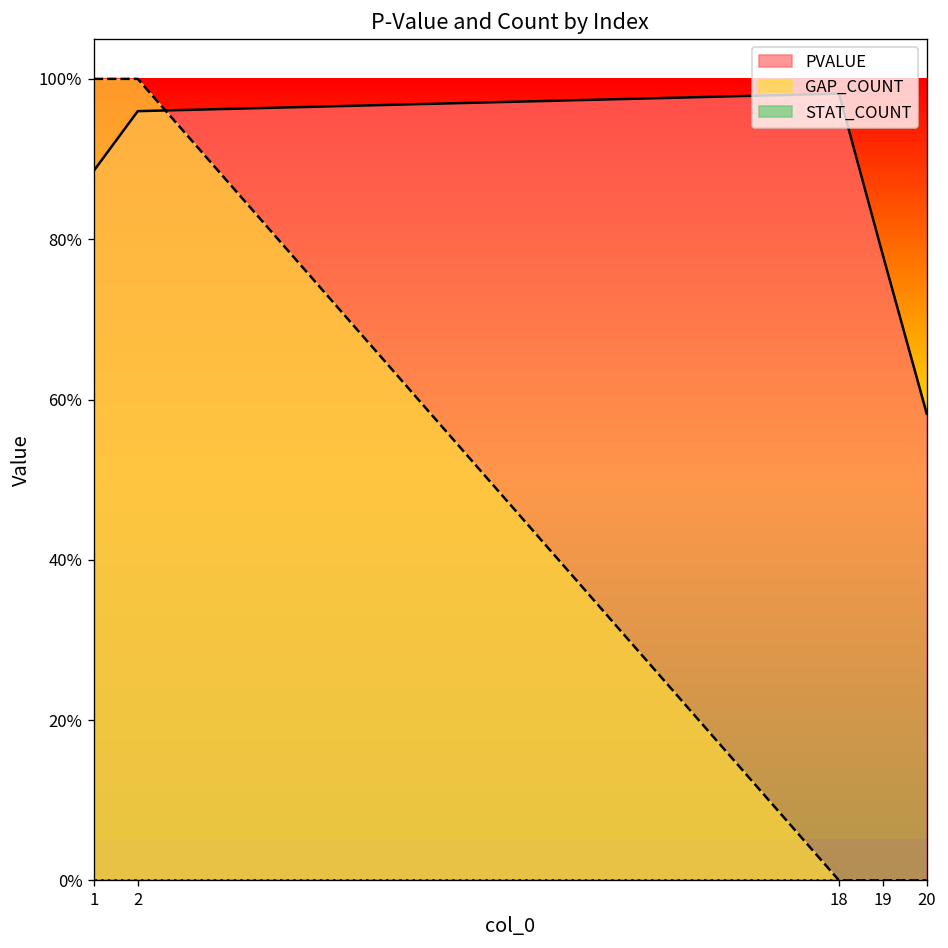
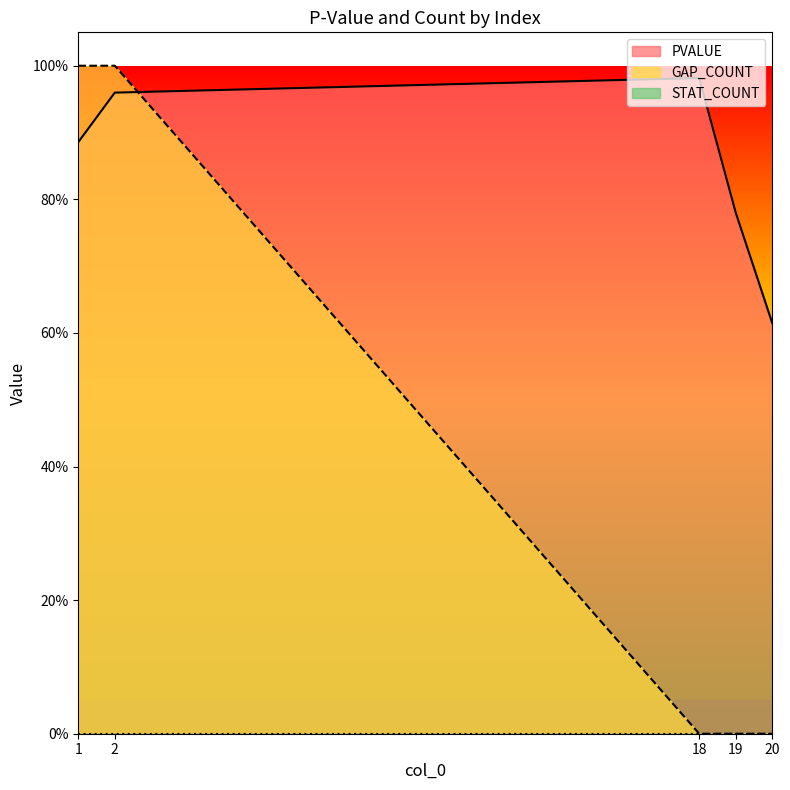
PVALUE, 20: 58% -> 61%
